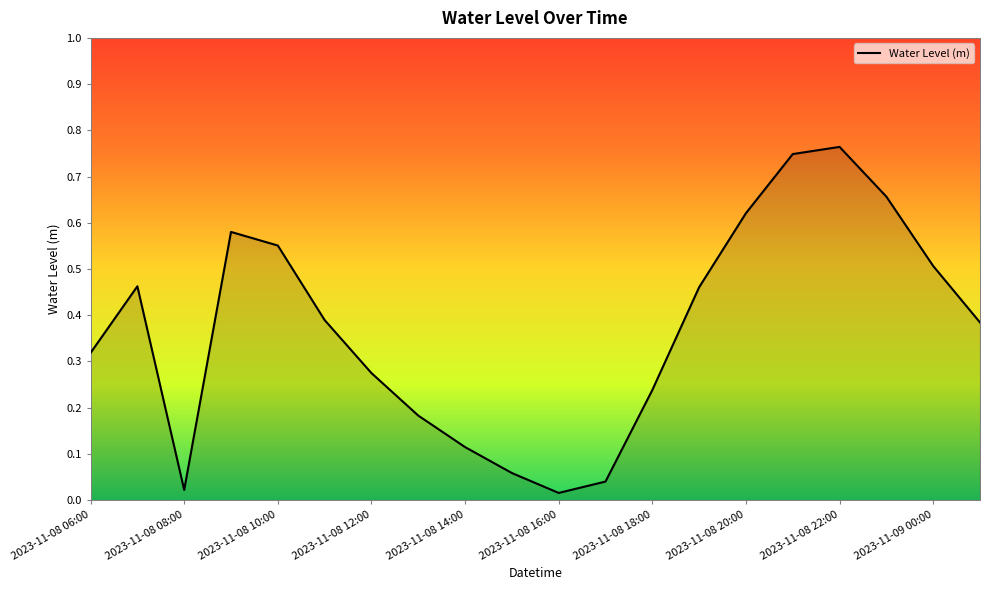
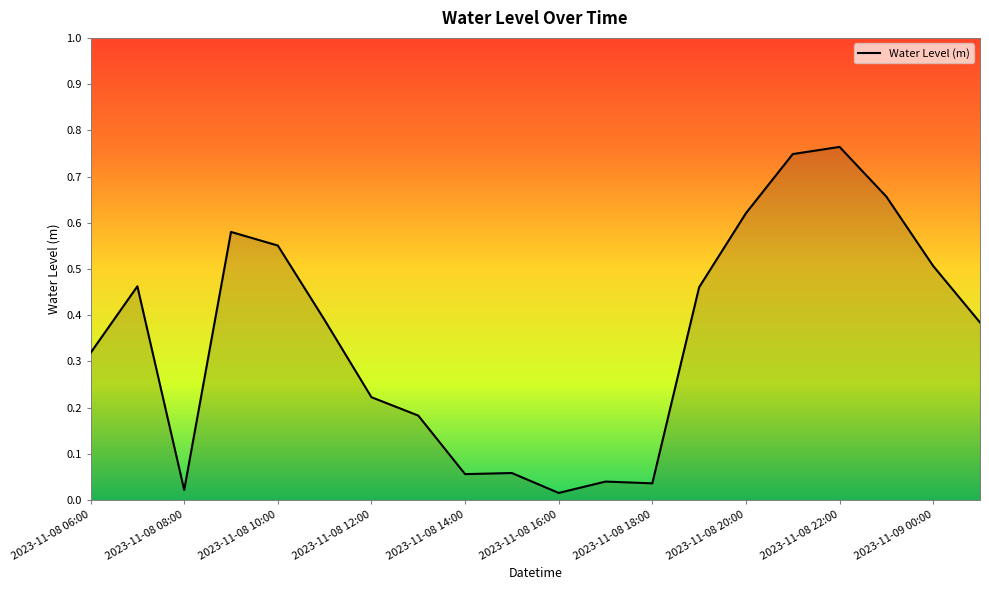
2023-11-08 12:00: 0.27 -> 0.22
2023-11-08 14:00: 0.11 -> 0.06
2023-11-08 18:00: 0.24 -> 0.04
